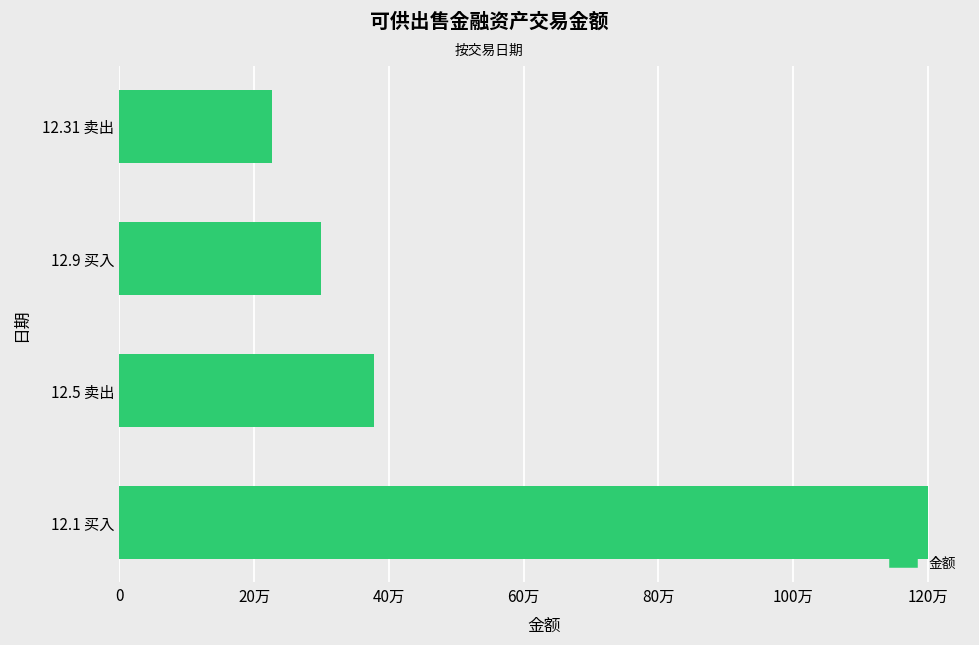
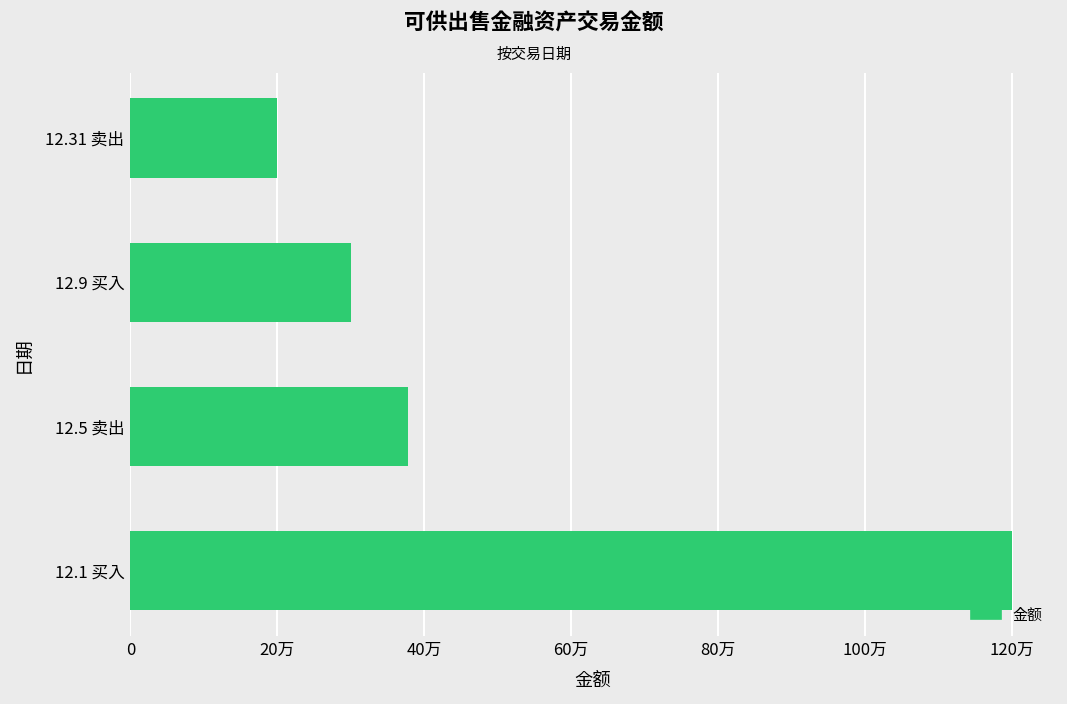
12.31 卖出: 23万 -> 20万
